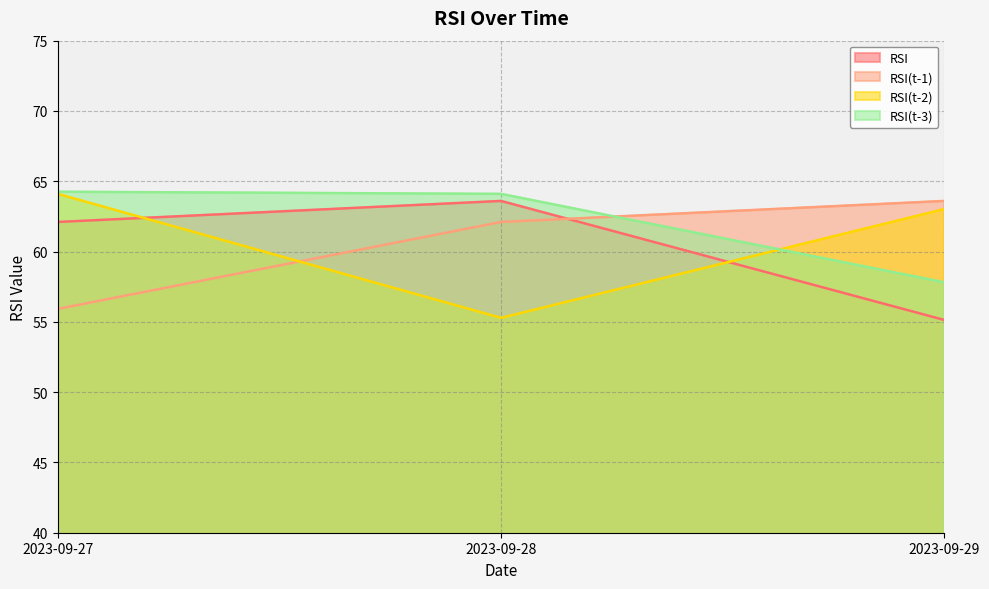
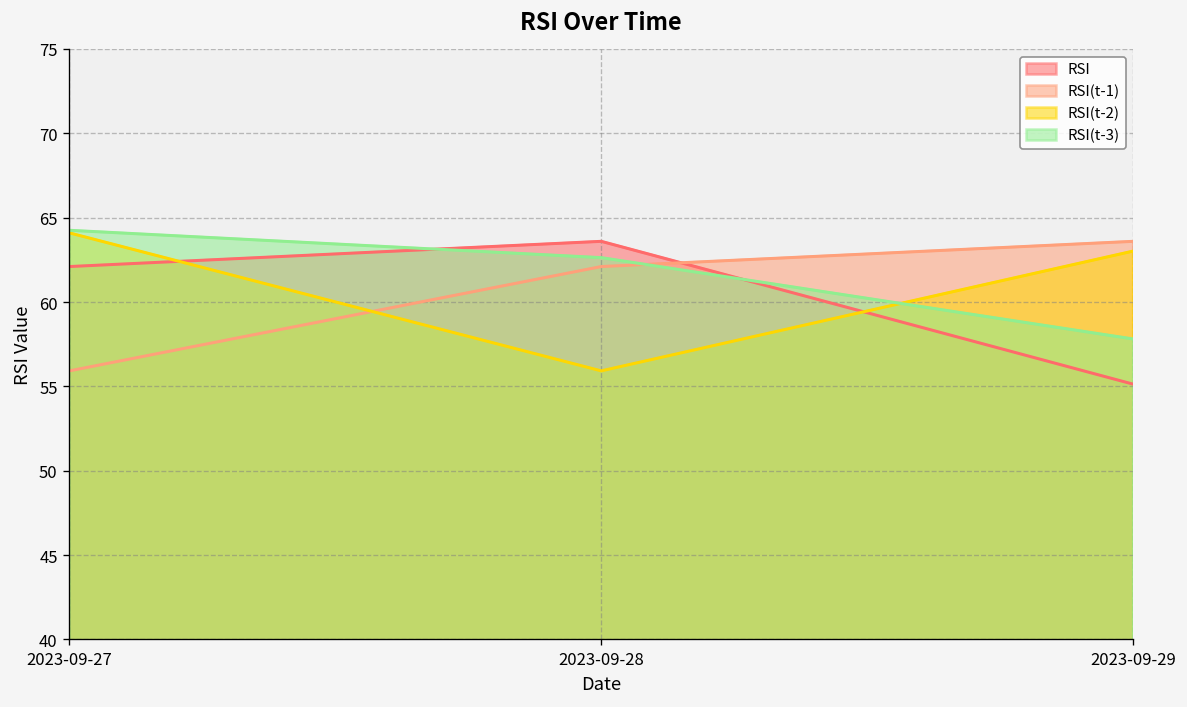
RSI(t-2), 2023-09-28: 55.3 -> 55.9
RSI(t-3), 2023-09-28: 64.1 -> 62.6
